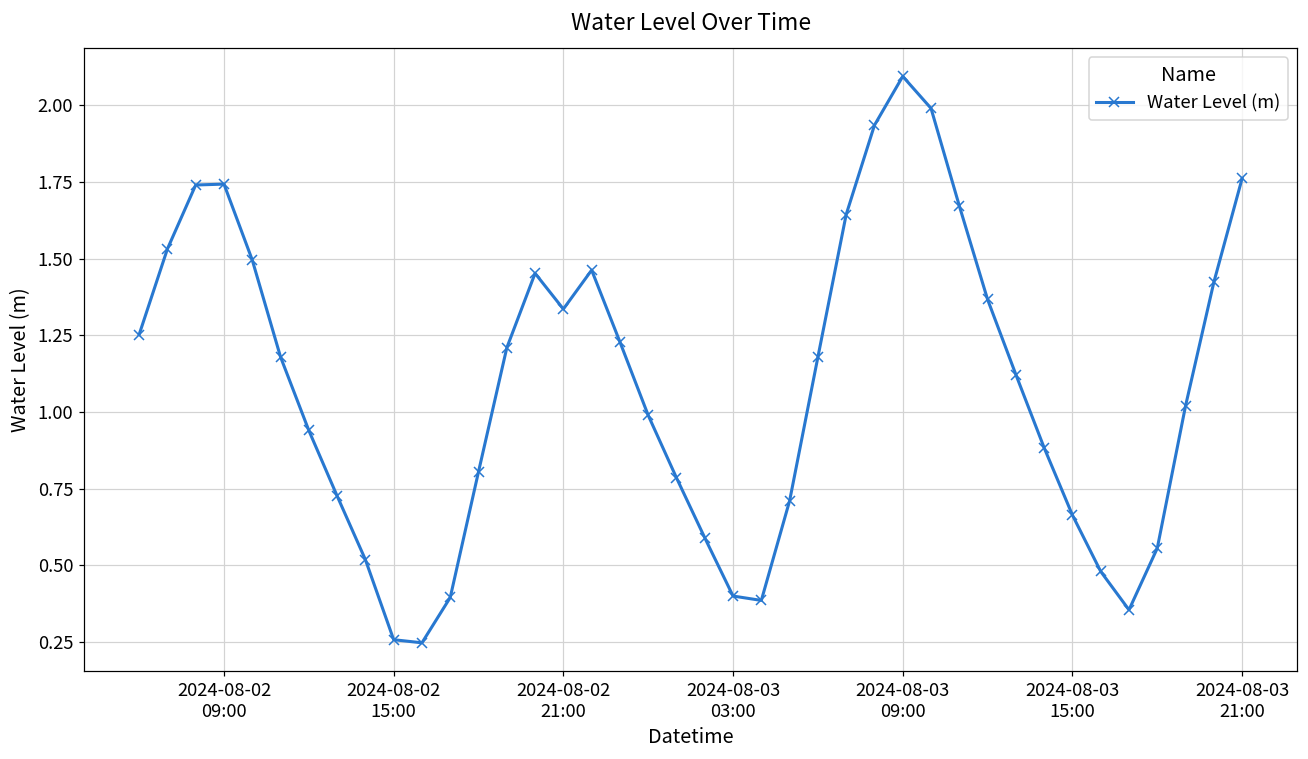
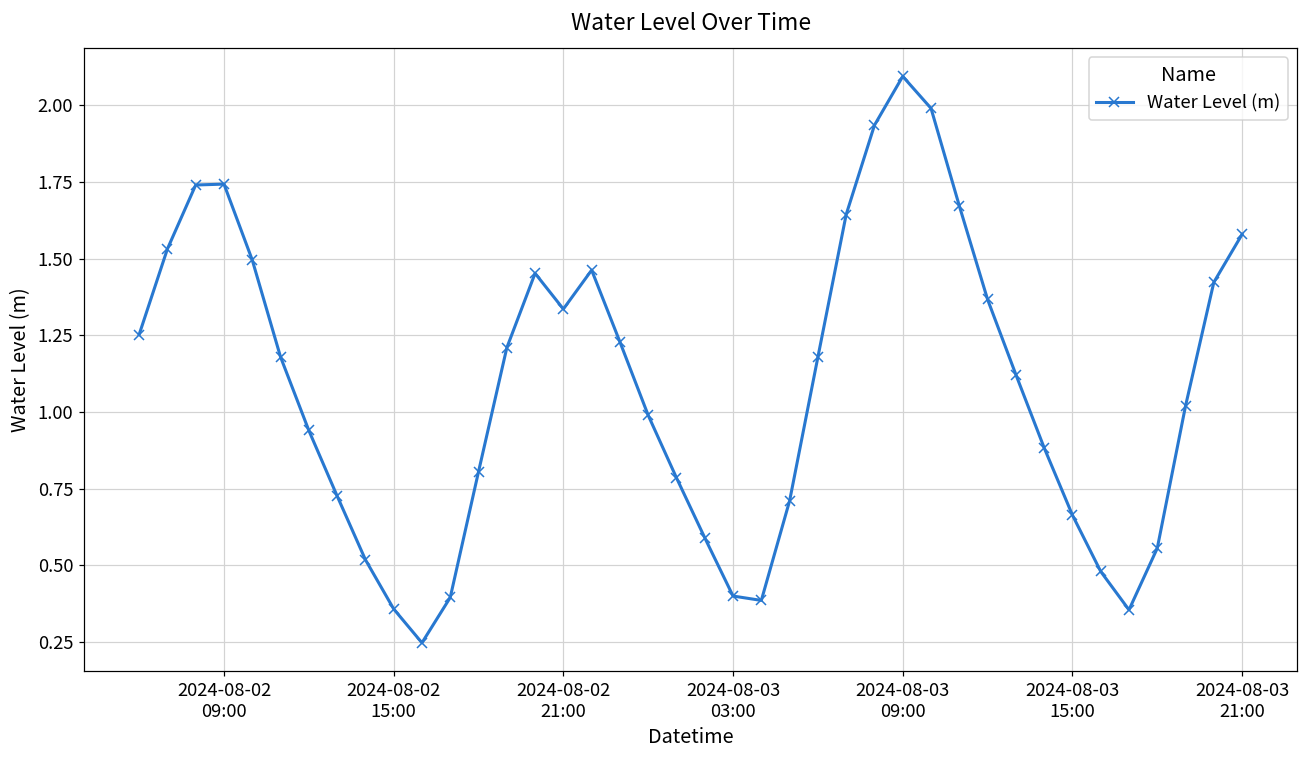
2024-08-02 15:00: 0.26 -> 0.36
2024-08-03 21:00: 1.76 -> 1.58
